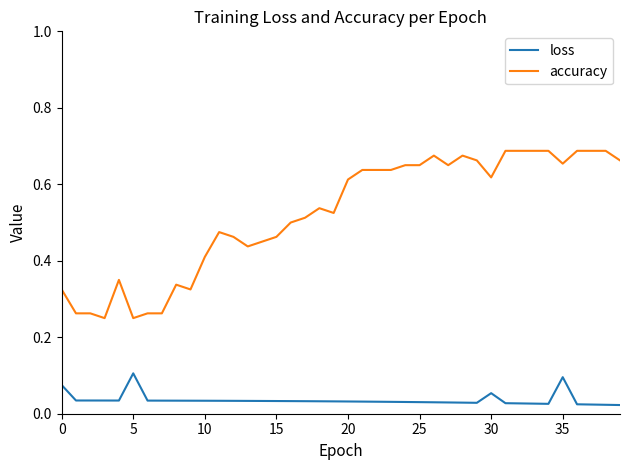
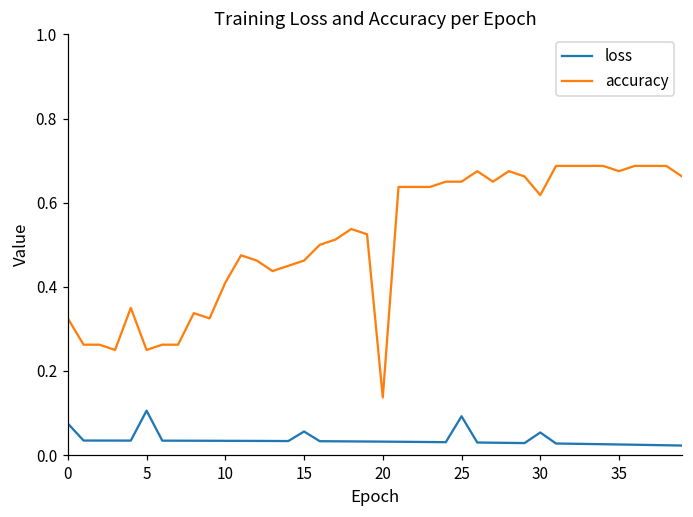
loss, 15: 0.03 -> 0.06
accuracy, 20: 0.61 -> 0.14
loss, 25: 0.03 -> 0.09
loss, 35: 0.10 -> 0.03
accuracy, 35: 0.65 -> 0.68
